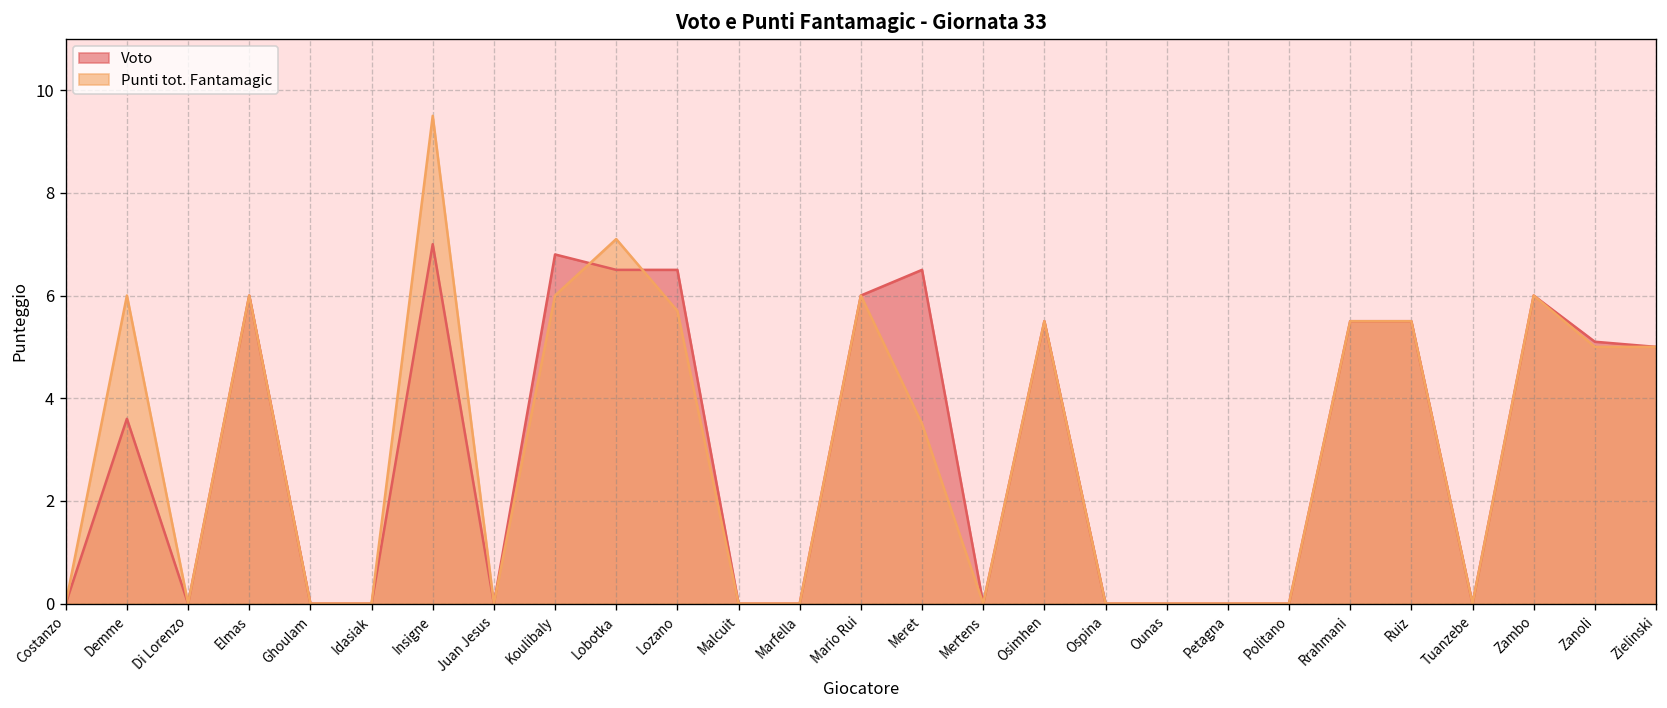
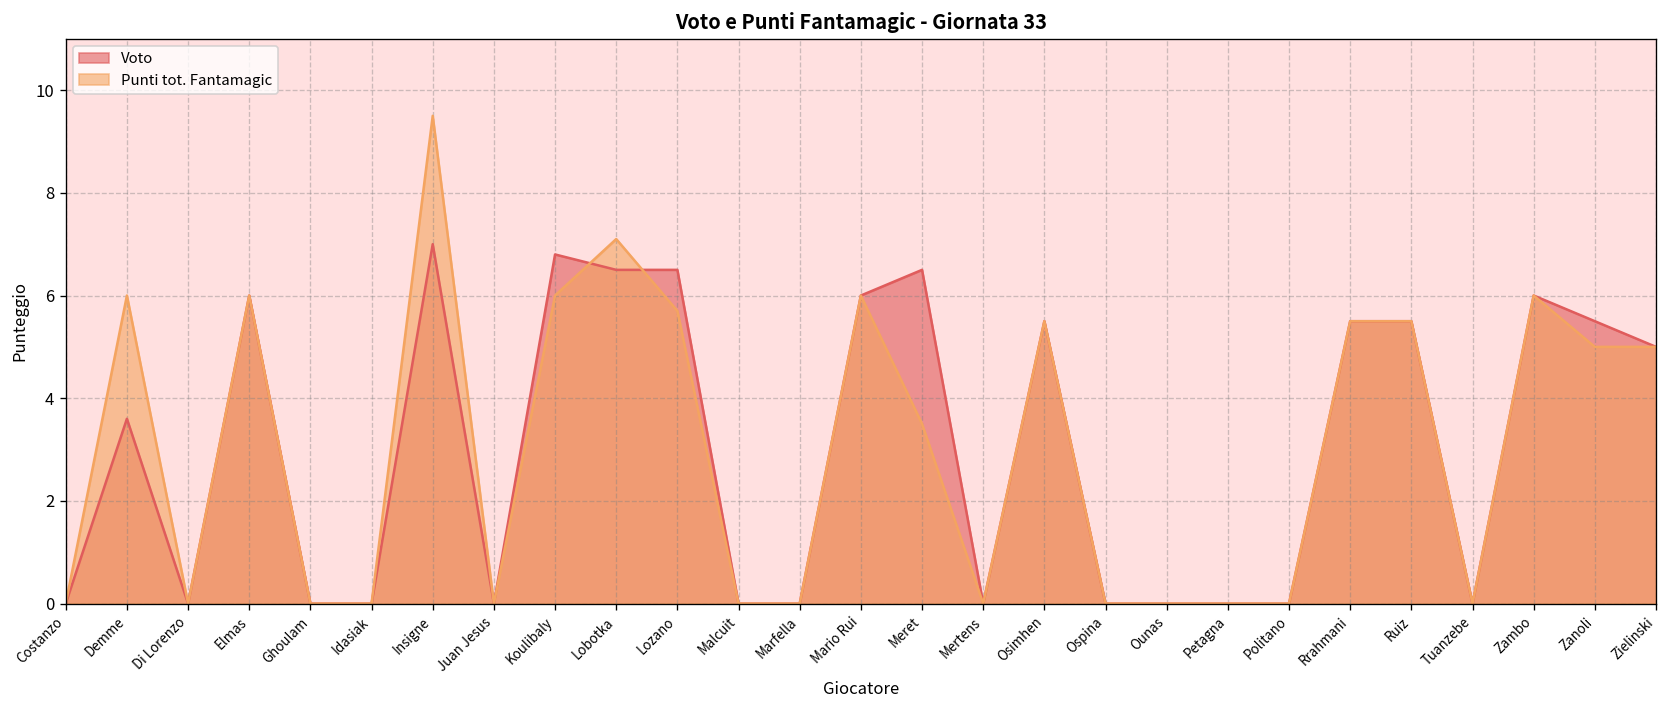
Voto, Zanoli: 5.1 -> 5.5
